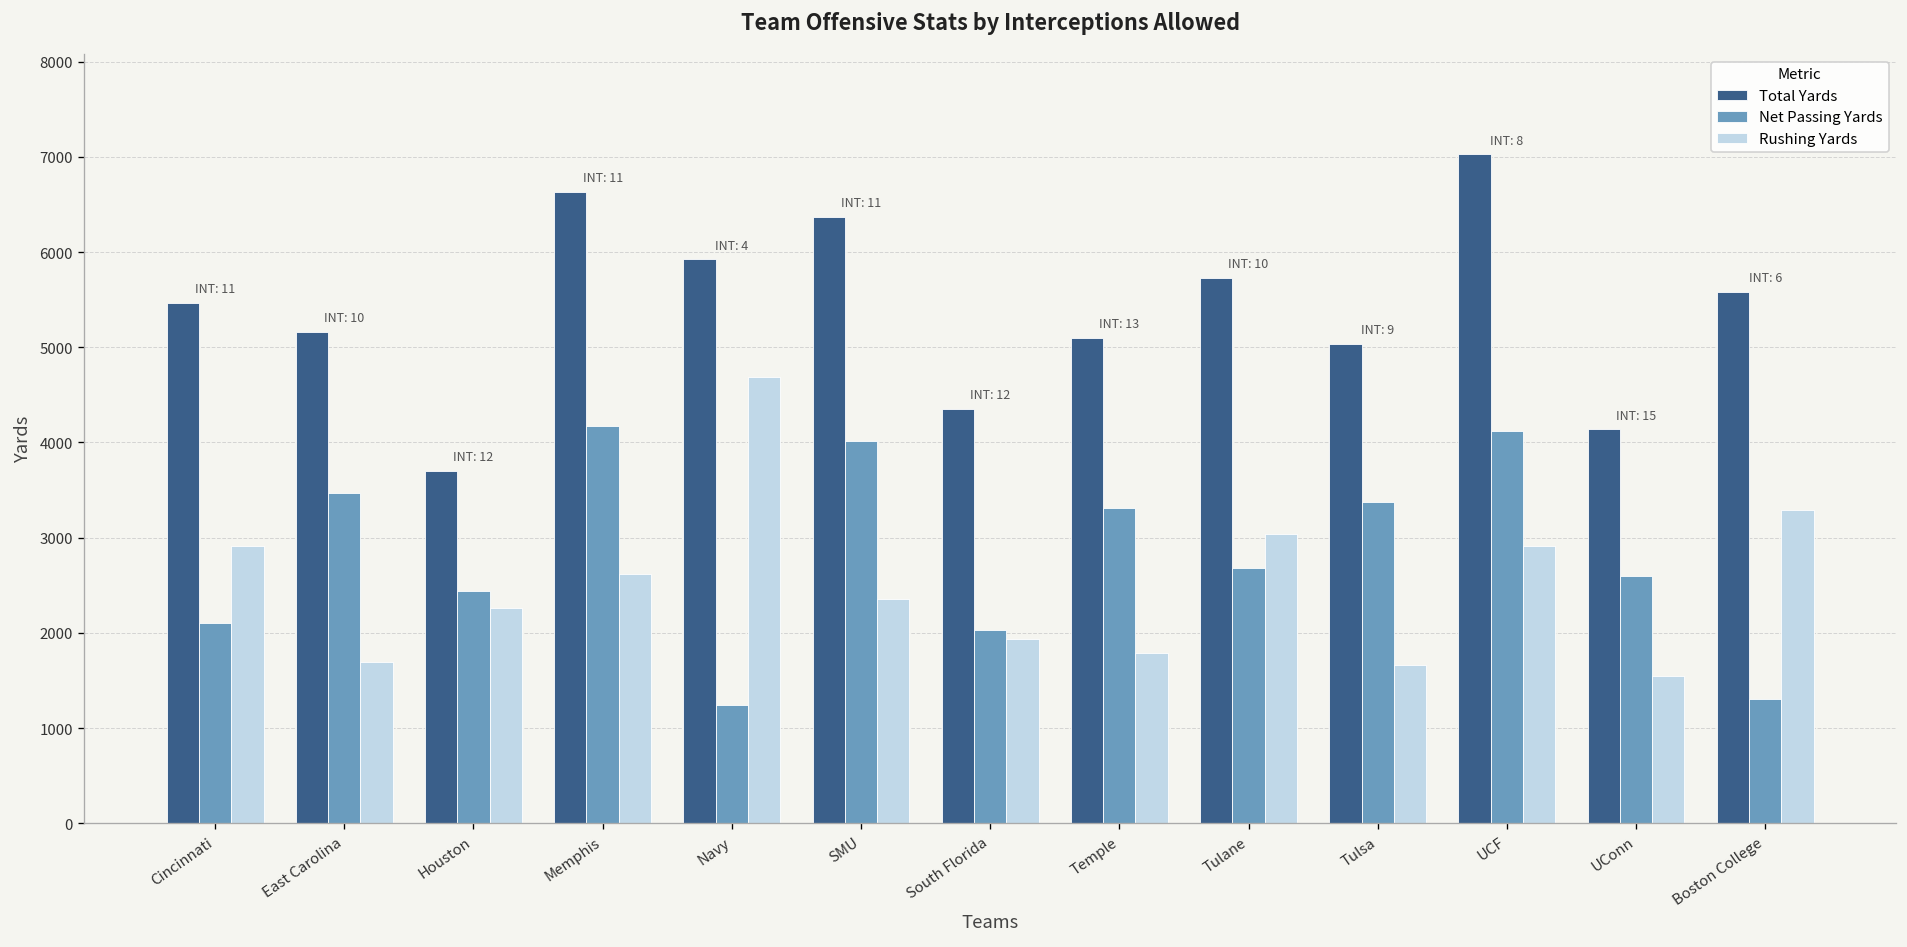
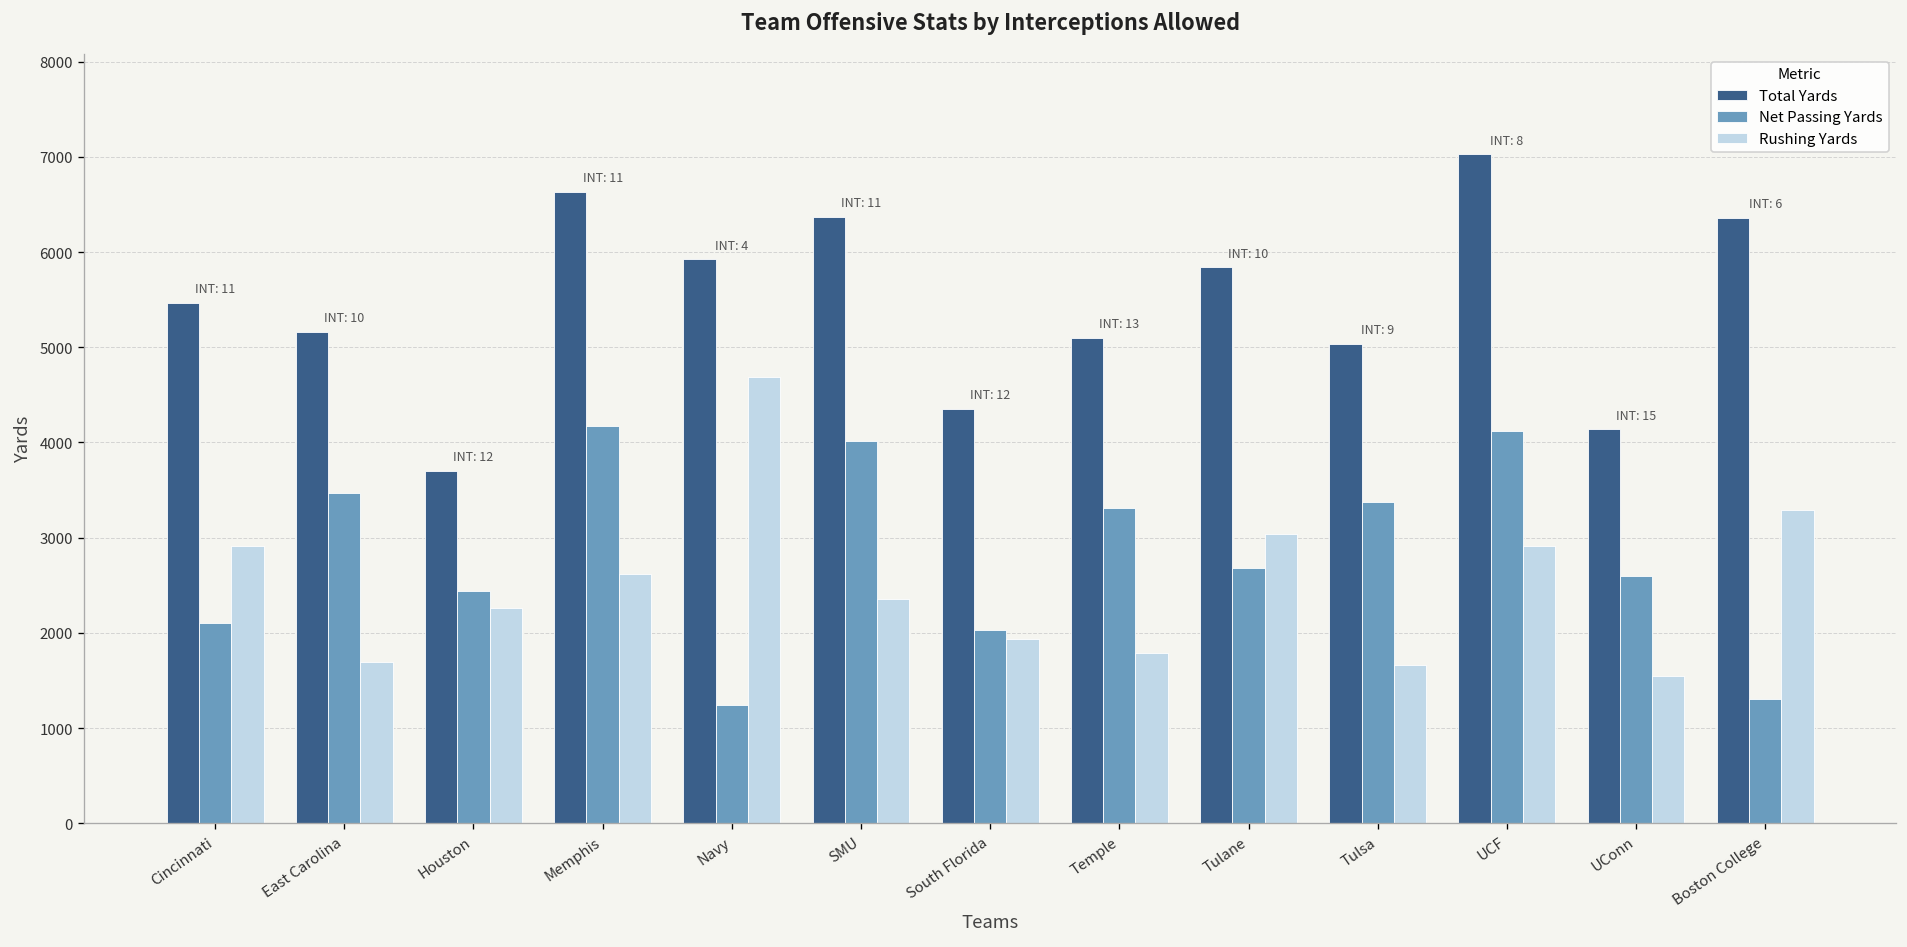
Total Yards, Tulane: 5700 -> 5800
Total Yards, Boston College: 5600 -> 6400
